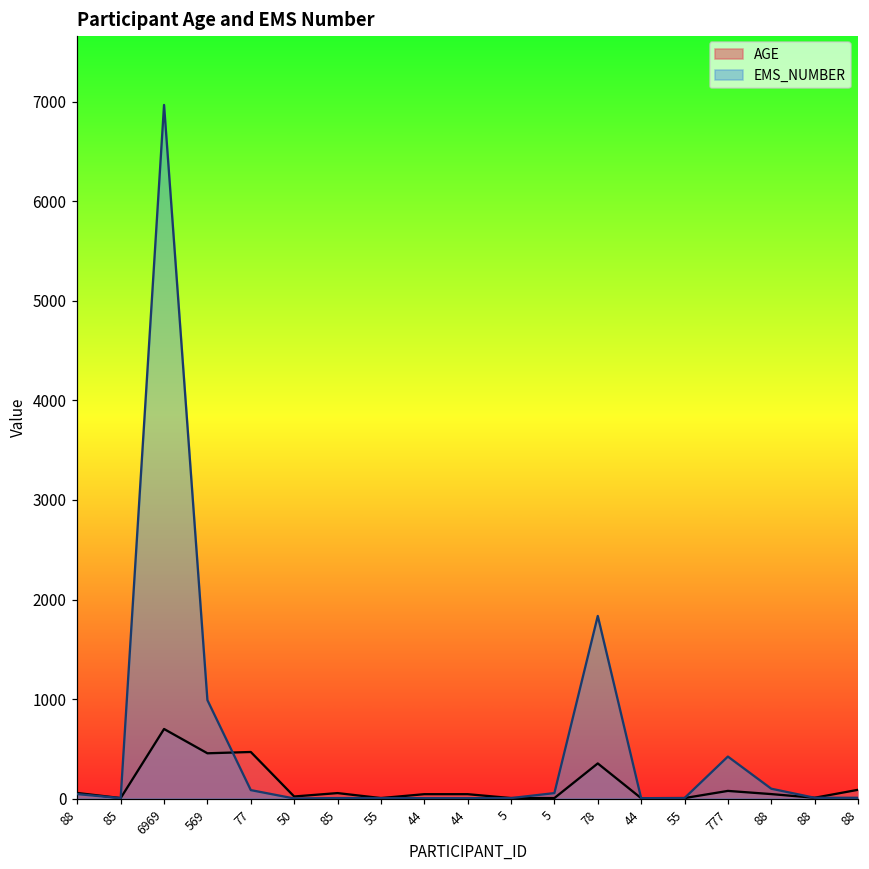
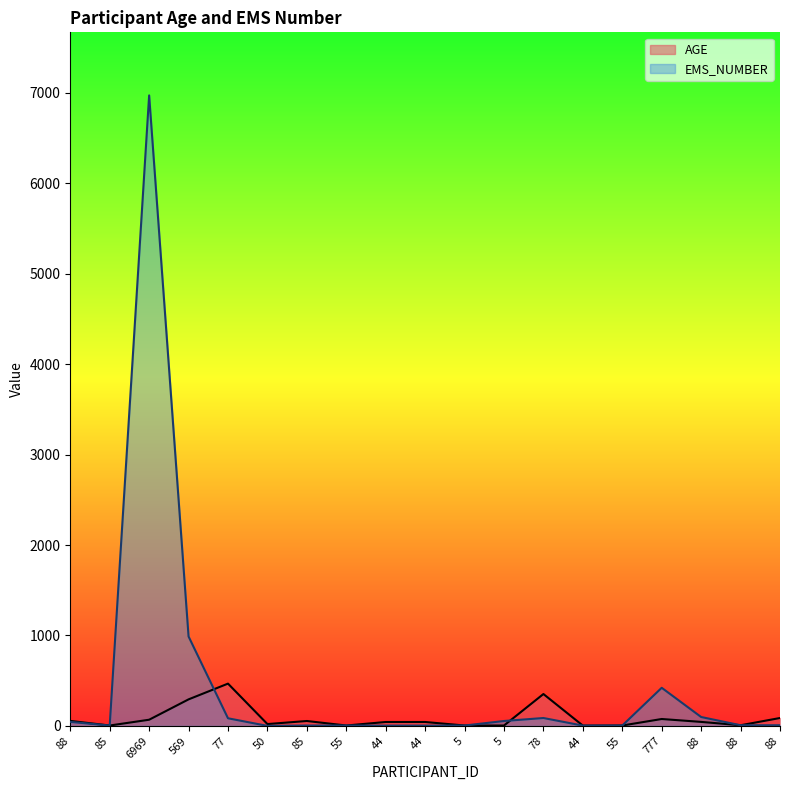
AGE, 6969: 700 -> 100
AGE, 569: 500 -> 300
EMS_NUMBER, 78: 1800 -> 100
